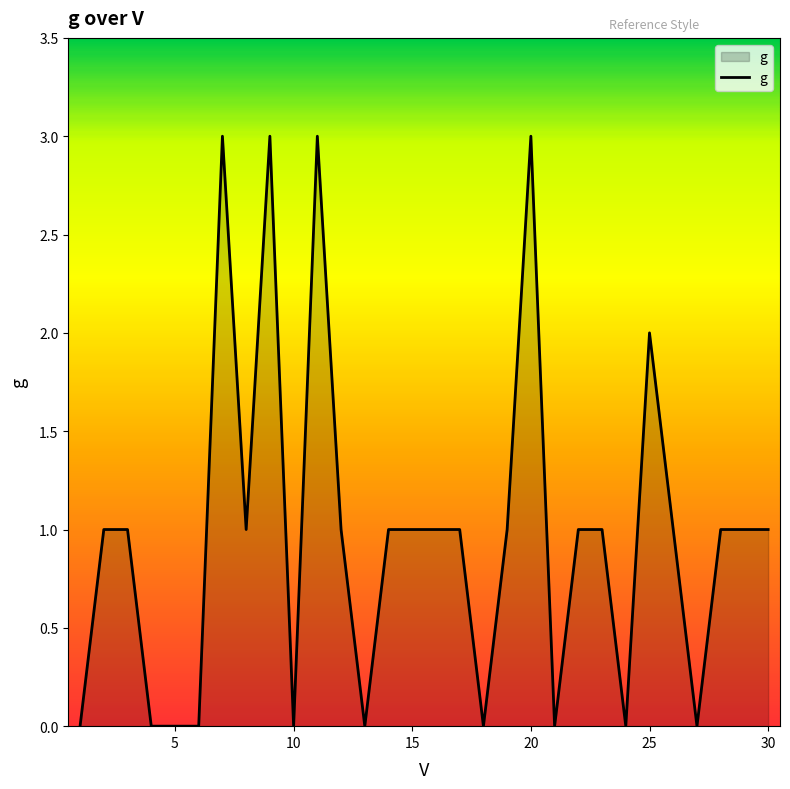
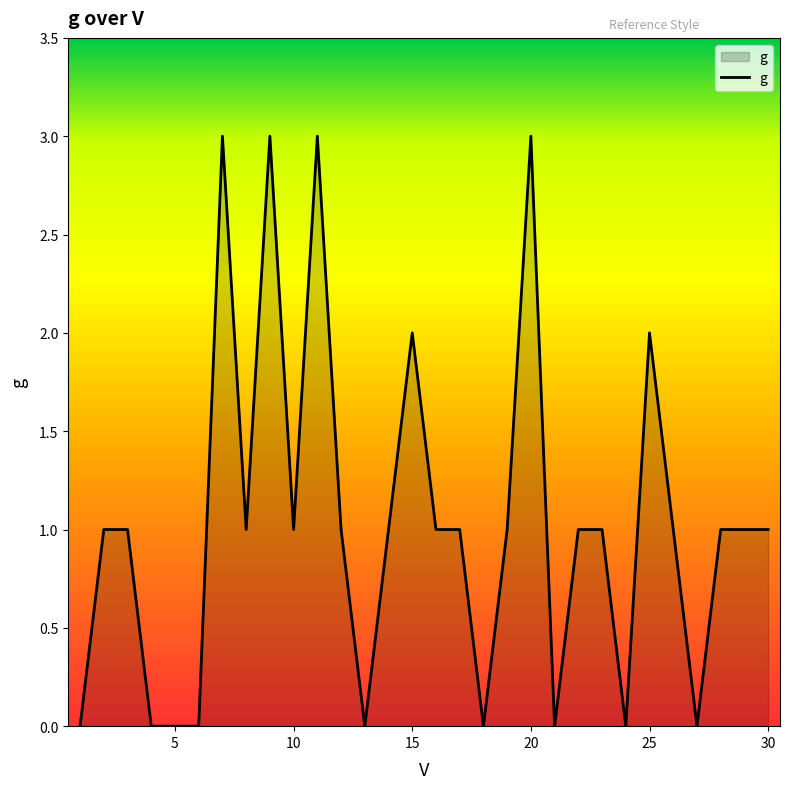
10: 0 -> 1
15: 1 -> 2
